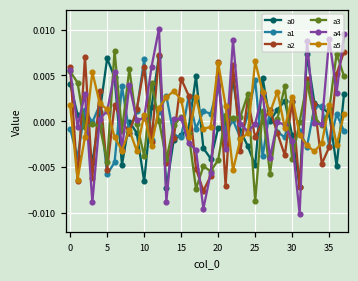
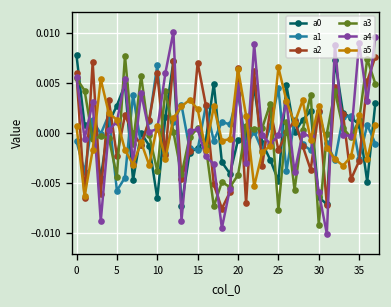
a0, 0: 0.004 -> 0.008
a5, 0: 0.002 -> 0.001
a0, 5: 0.007 -> 0.003
a2, 5: -0.005 -> -0.002
a2, 15: 0.005 -> 0.007
a3, 25: -0.009 -> -0.008
a0, 30: -0.002 -> -0.006
a3, 30: -0.004 -> -0.009
a4, 30: -0.002 -> -0.006
